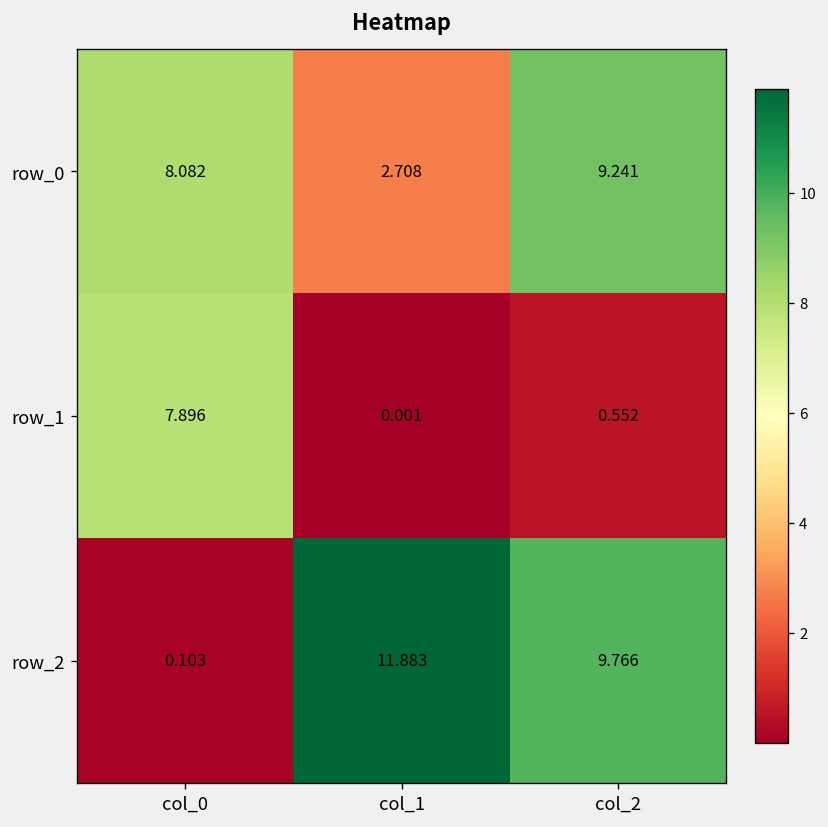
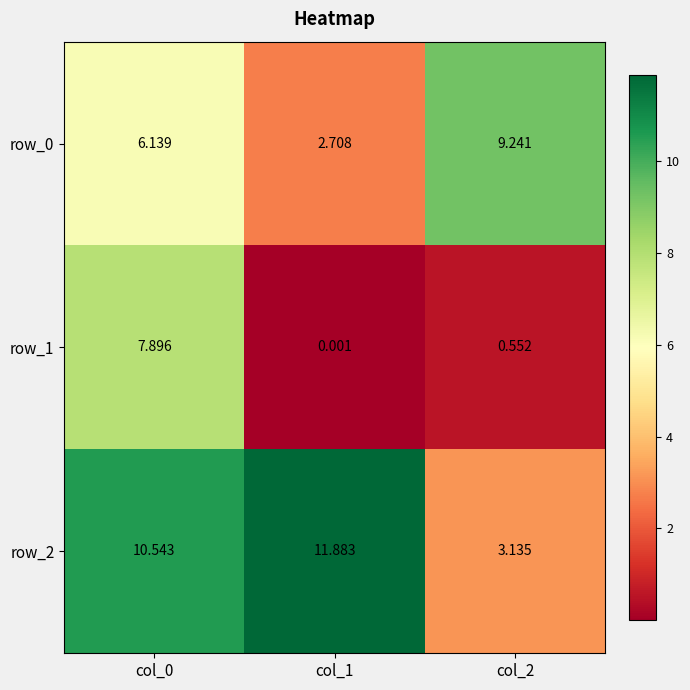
row_0, col_0: 8.082 -> 6.139
row_2, col_0: 0.103 -> 10.543
row_2, col_2: 9.766 -> 3.135
